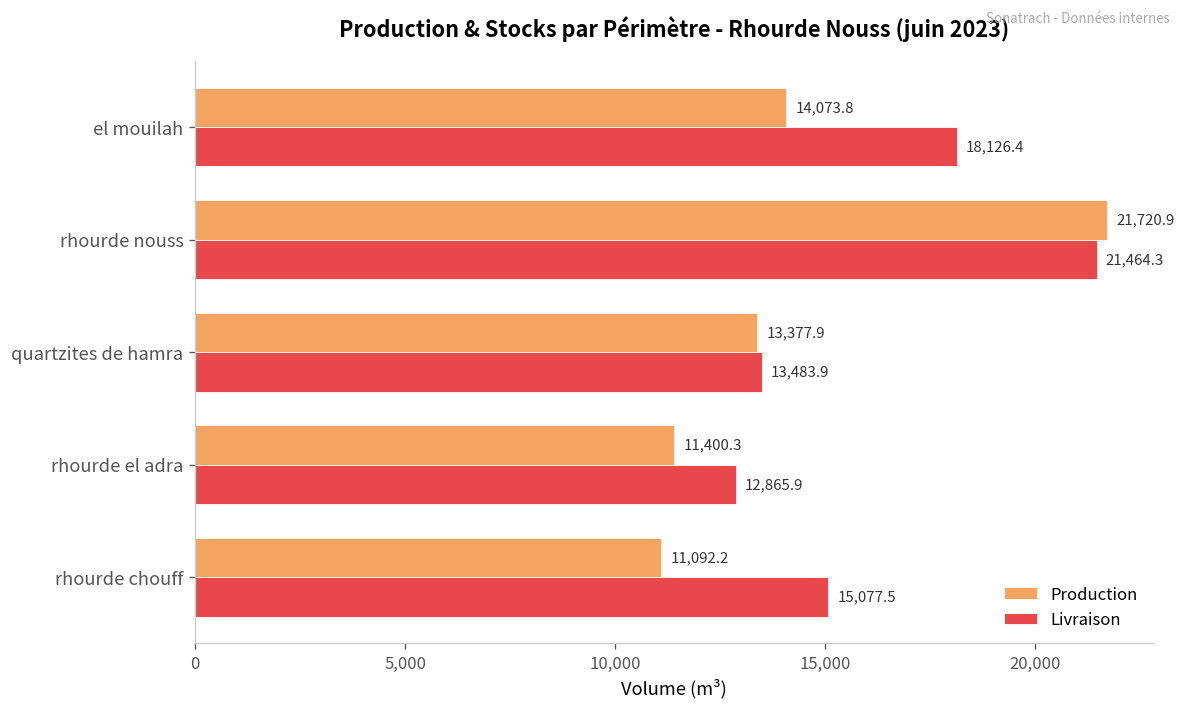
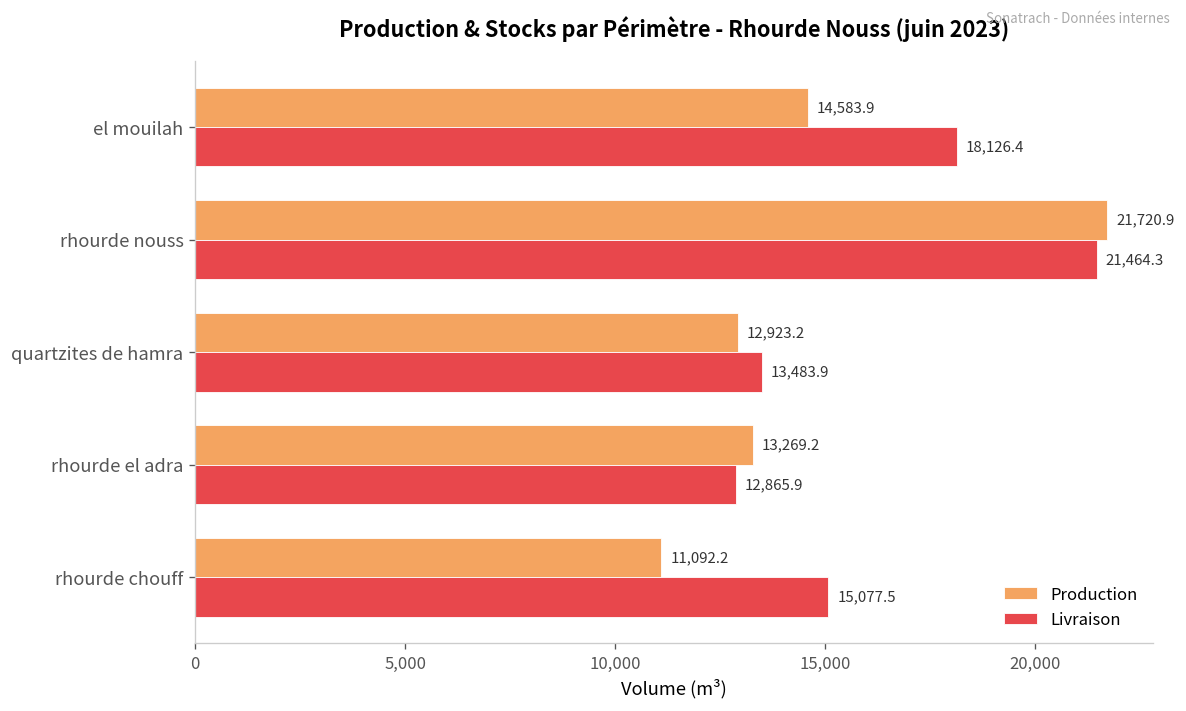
Production, el mouilah: 14,073.8 -> 14,583.9
Production, quartzites de hamra: 13,377.9 -> 12,923.2
Production, rhourde el adra: 11,400.3 -> 13,269.2
